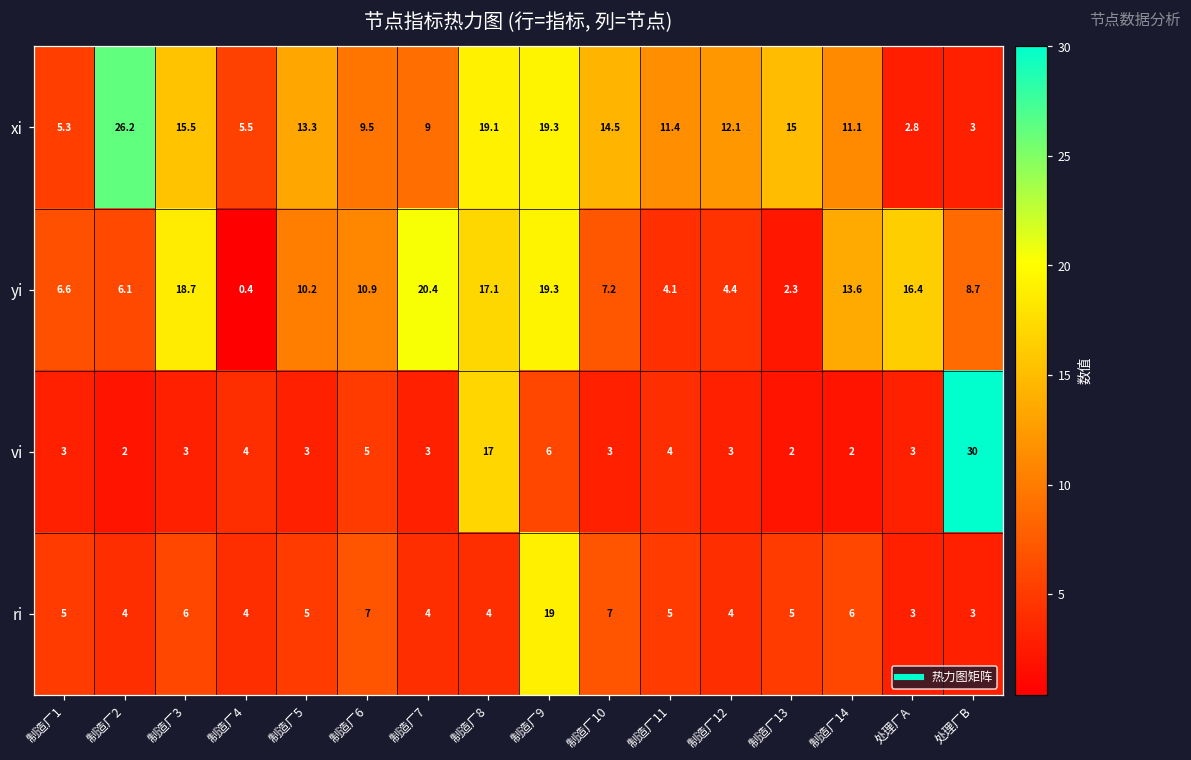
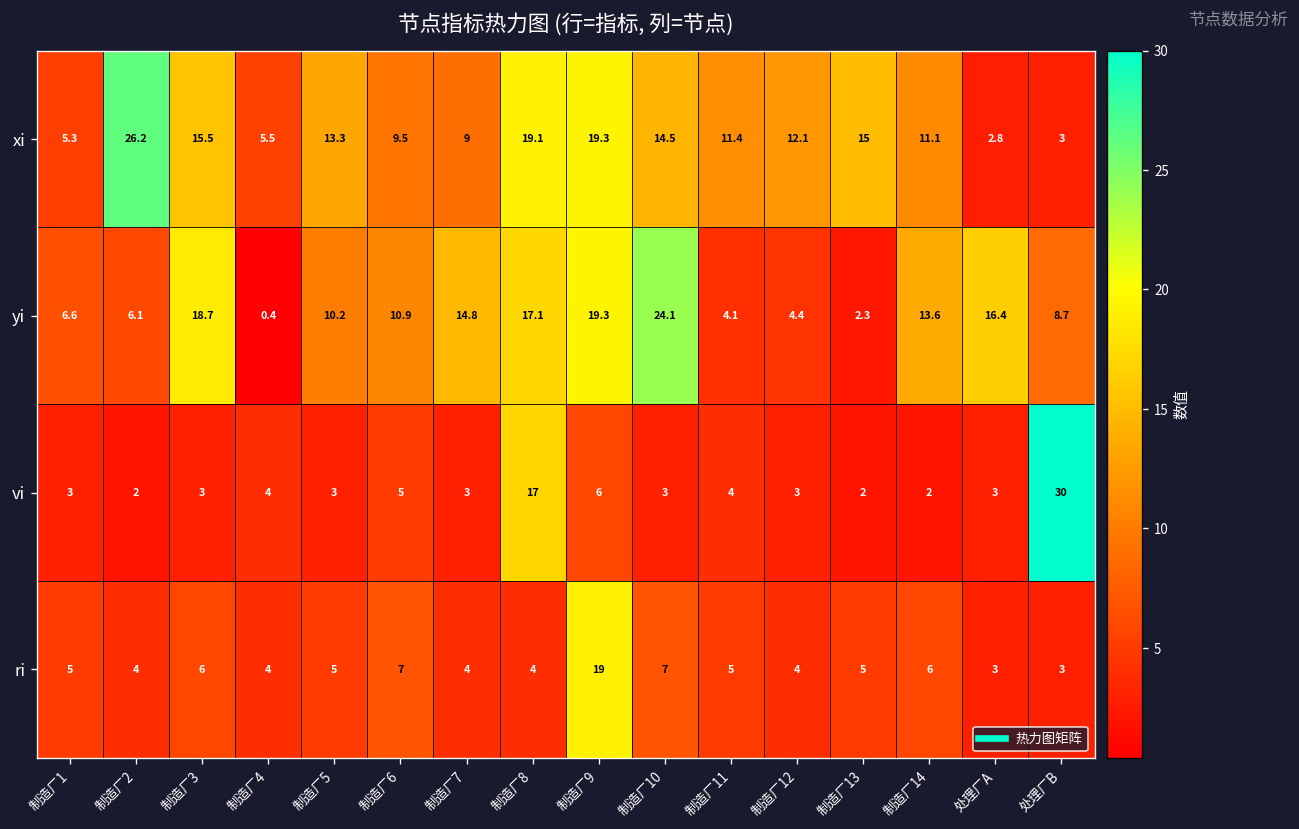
yi, 制造厂7: 20.4 -> 14.8
yi, 制造厂10: 7.2 -> 24.1
